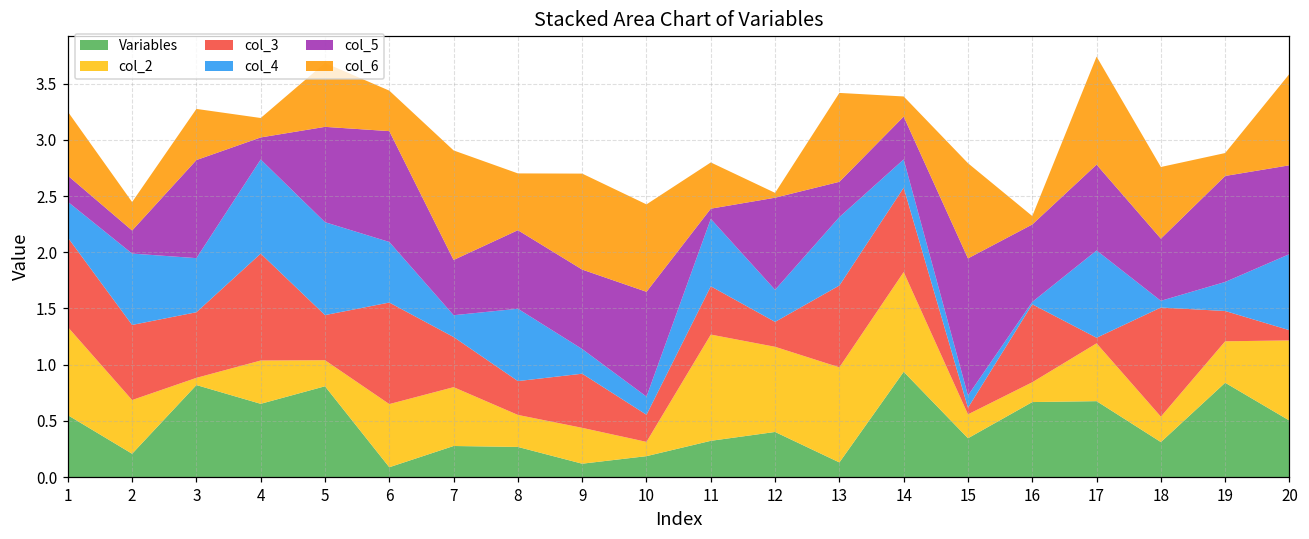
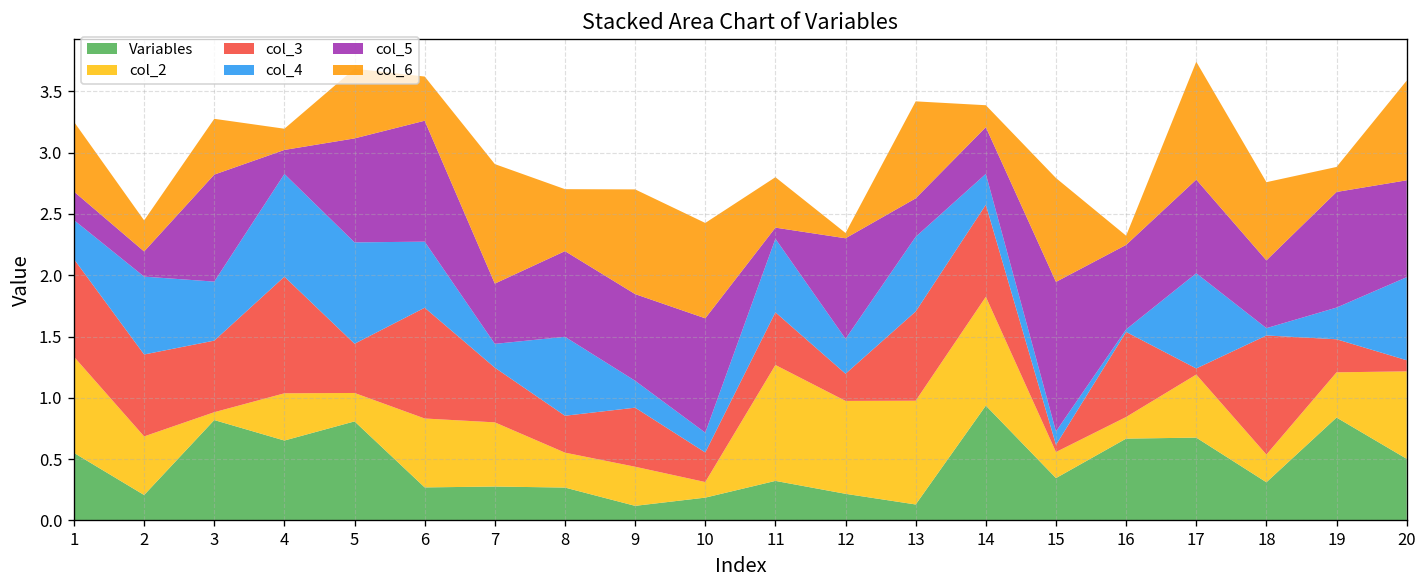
Variables, 6: 0.09 -> 0.27
Variables, 12: 0.40 -> 0.22
